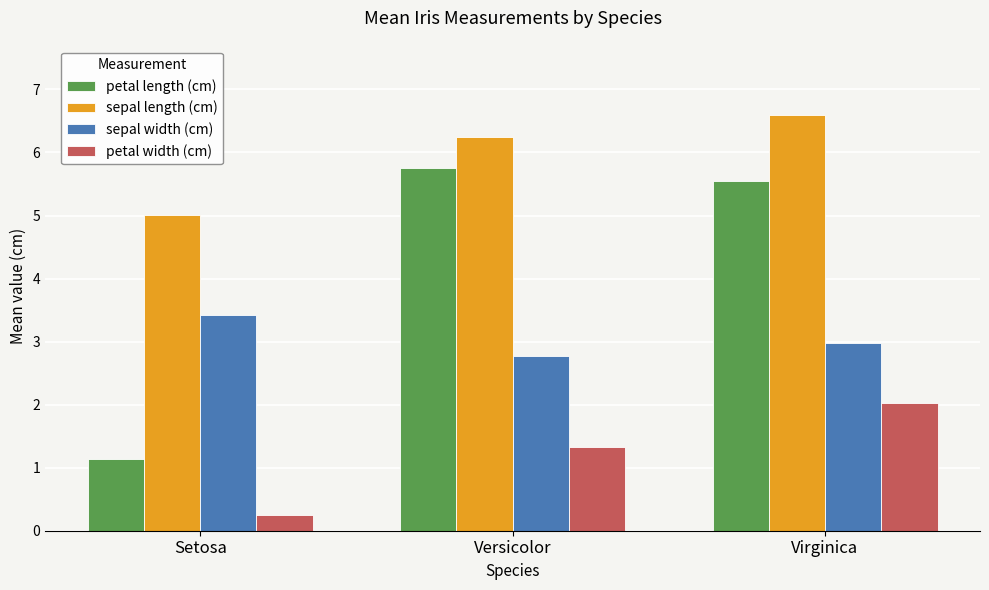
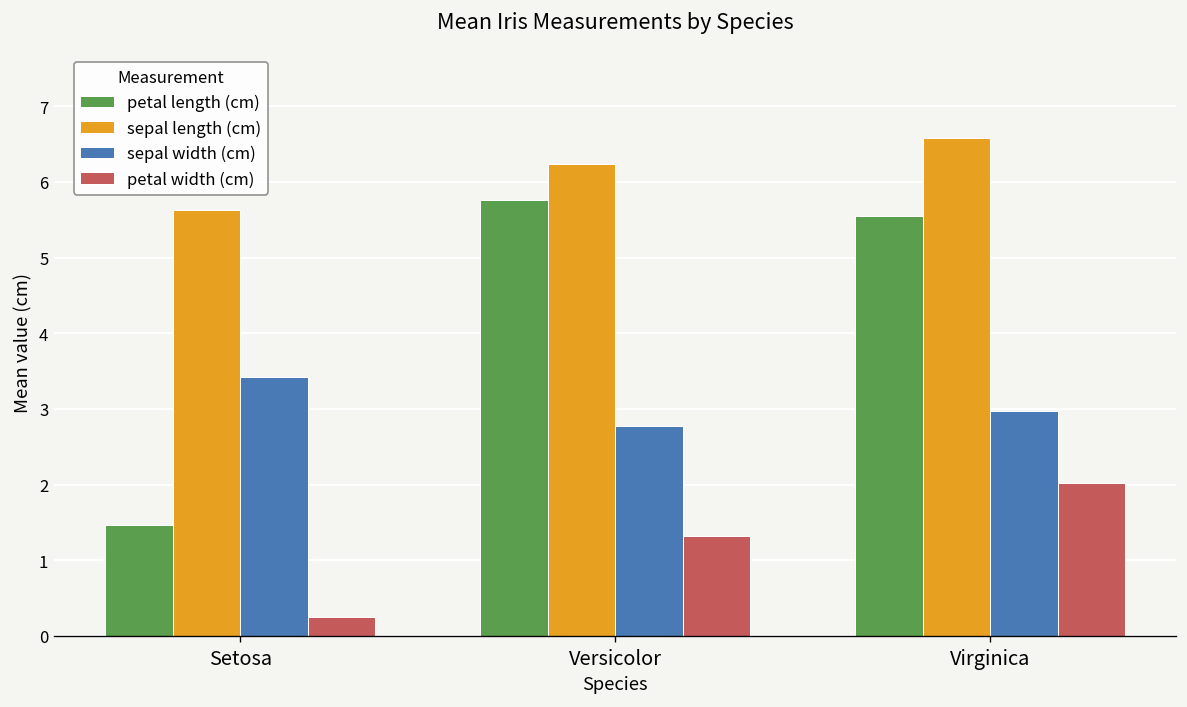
petal length (cm), Setosa: 1.1 -> 1.5
sepal length (cm), Setosa: 5.0 -> 5.6
